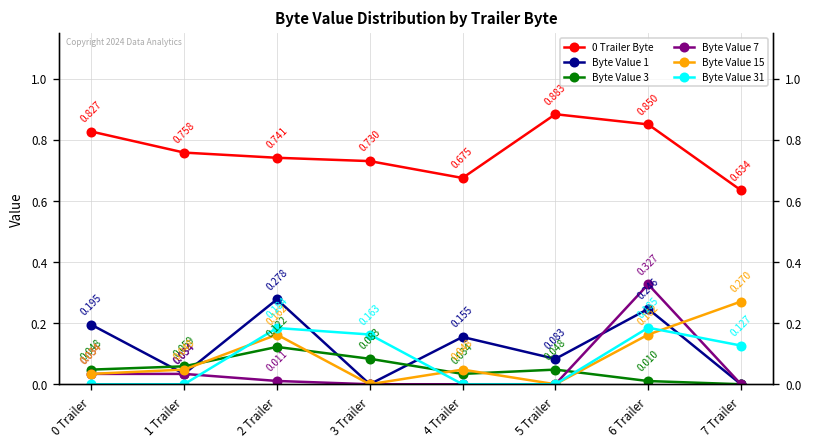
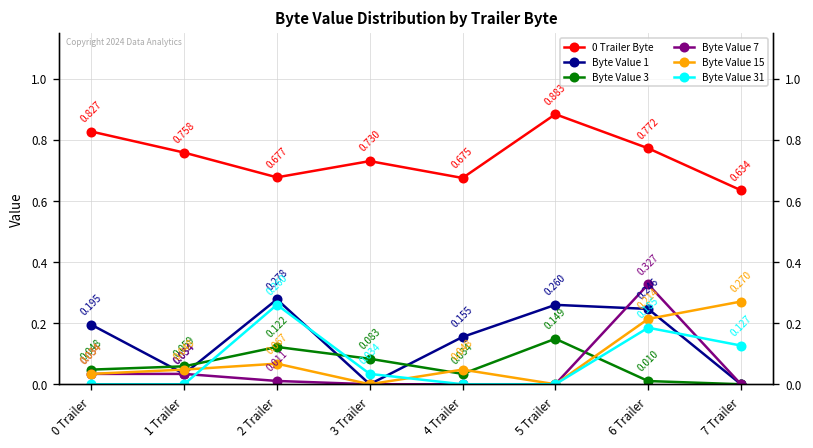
0 Trailer Byte, 2 Trailer: 0.741 -> 0.677
Byte Value 15, 2 Trailer: 0.162 -> 0.067
Byte Value 31, 2 Trailer: 0.184 -> 0.260
Byte Value 31, 3 Trailer: 0.163 -> 0.034
Byte Value 1, 5 Trailer: 0.083 -> 0.260
Byte Value 3, 5 Trailer: 0.048 -> 0.149
0 Trailer Byte, 6 Trailer: 0.850 -> 0.772
Byte Value 15, 6 Trailer: 0.162 -> 0.214
